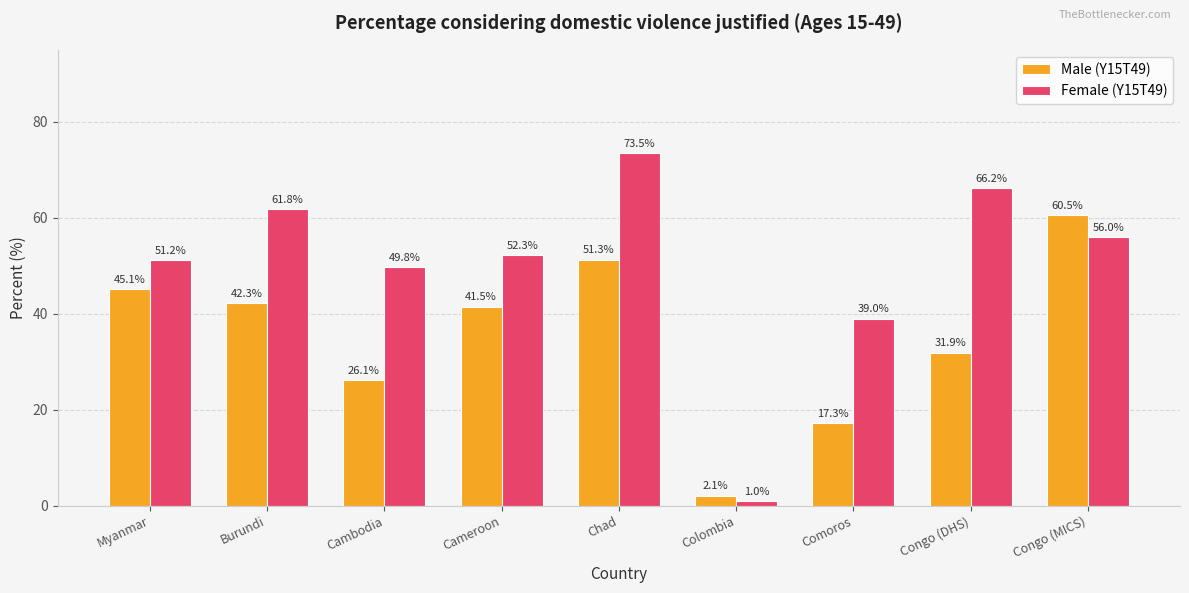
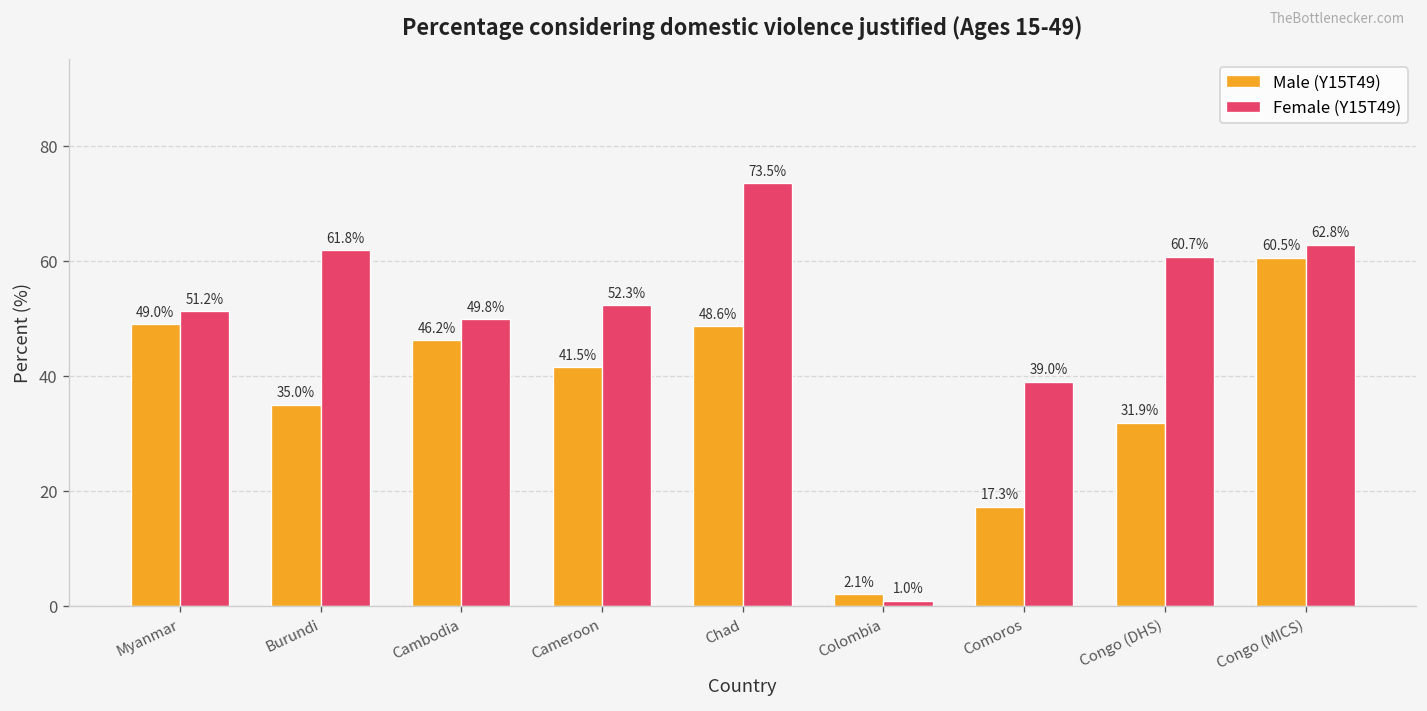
Male (Y15T49), Myanmar: 45.1% -> 49.0%
Male (Y15T49), Burundi: 42.3% -> 35.0%
Male (Y15T49), Cambodia: 26.1% -> 46.2%
Male (Y15T49), Chad: 51.3% -> 48.6%
Female (Y15T49), Congo (DHS): 66.2% -> 60.7%
Female (Y15T49), Congo (MICS): 56.0% -> 62.8%
